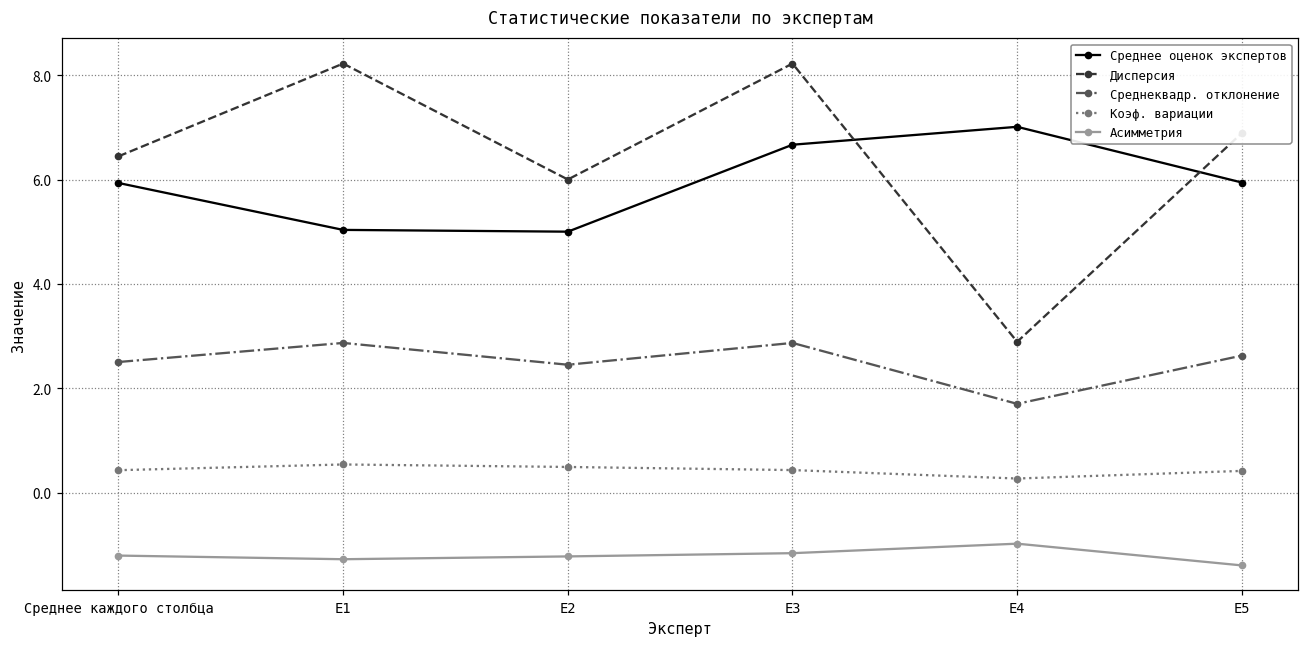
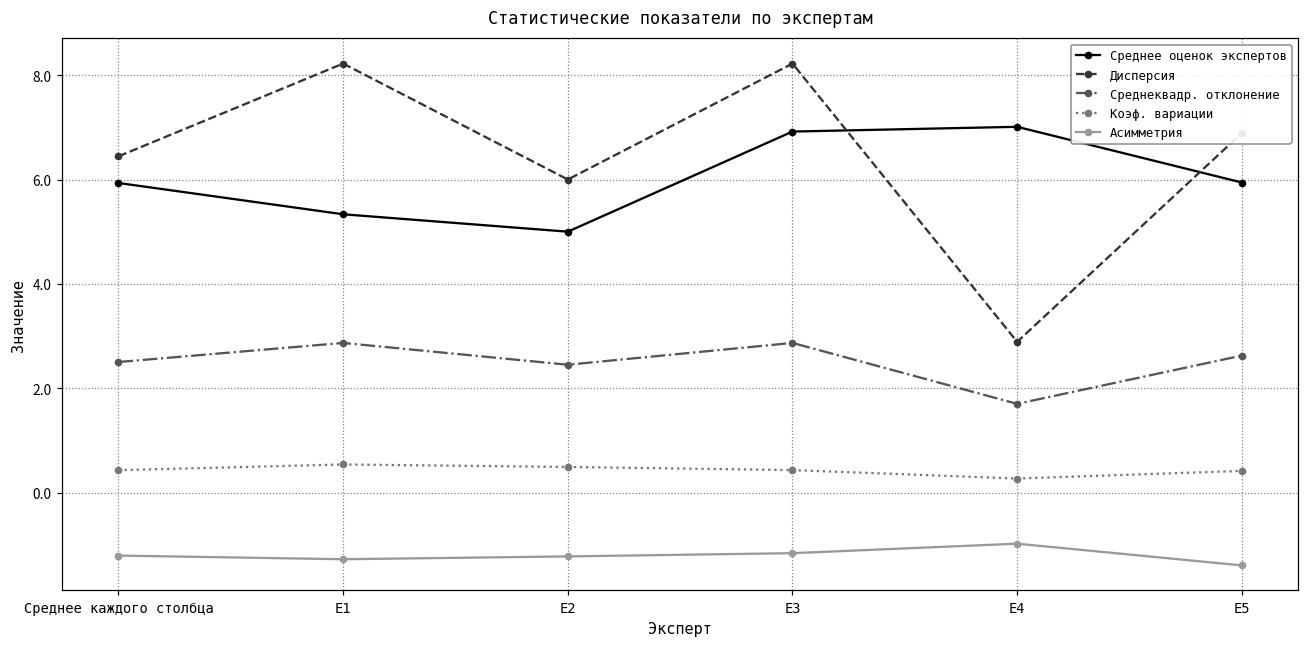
Среднее оценок экспертов, E1: 5.0 -> 5.3
Среднее оценок экспертов, E3: 6.7 -> 6.9
